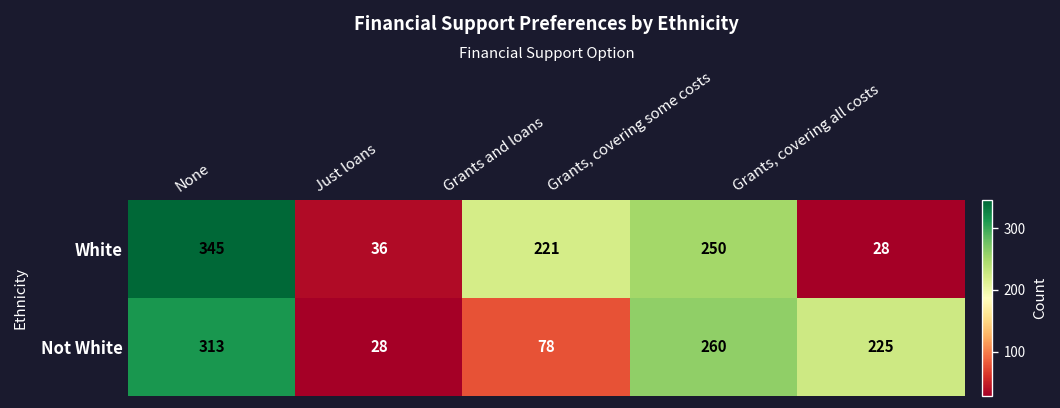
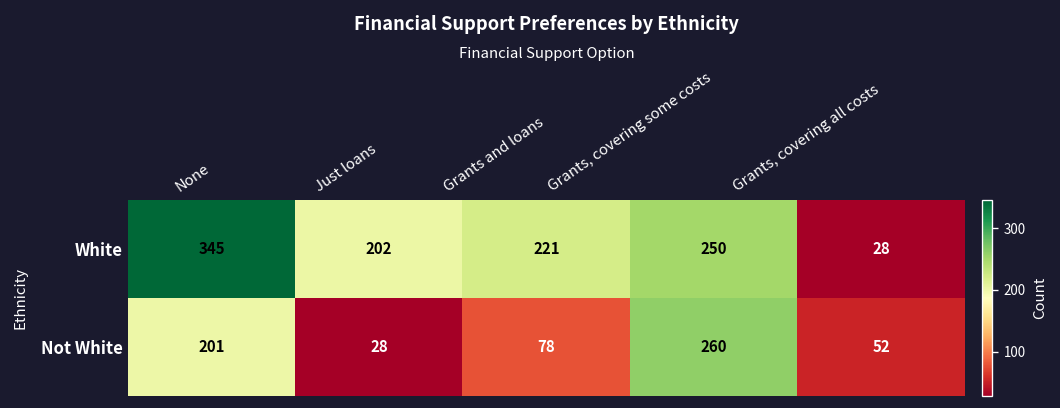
White, Just loans: 36 -> 202
Not White, None: 313 -> 201
Not White, Grants, covering all costs: 225 -> 52
